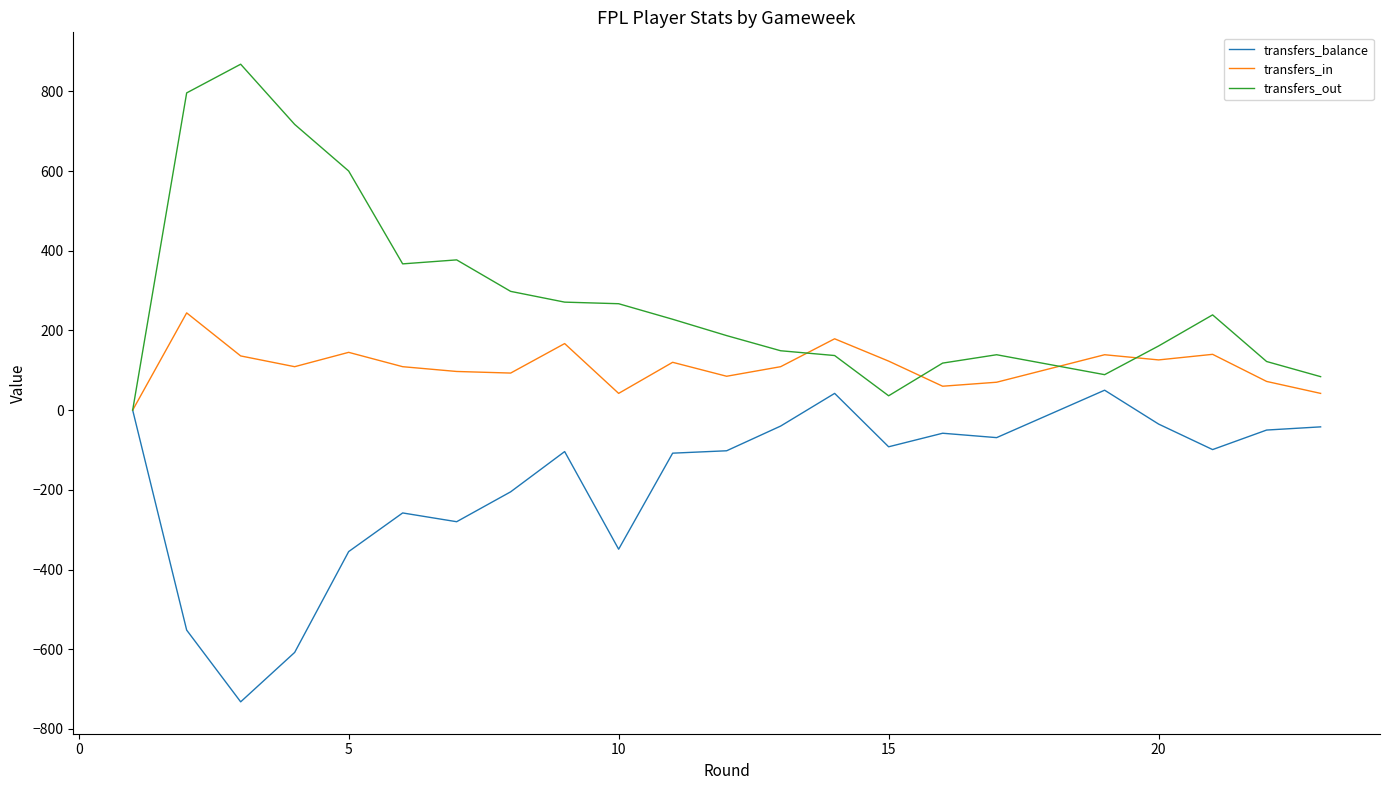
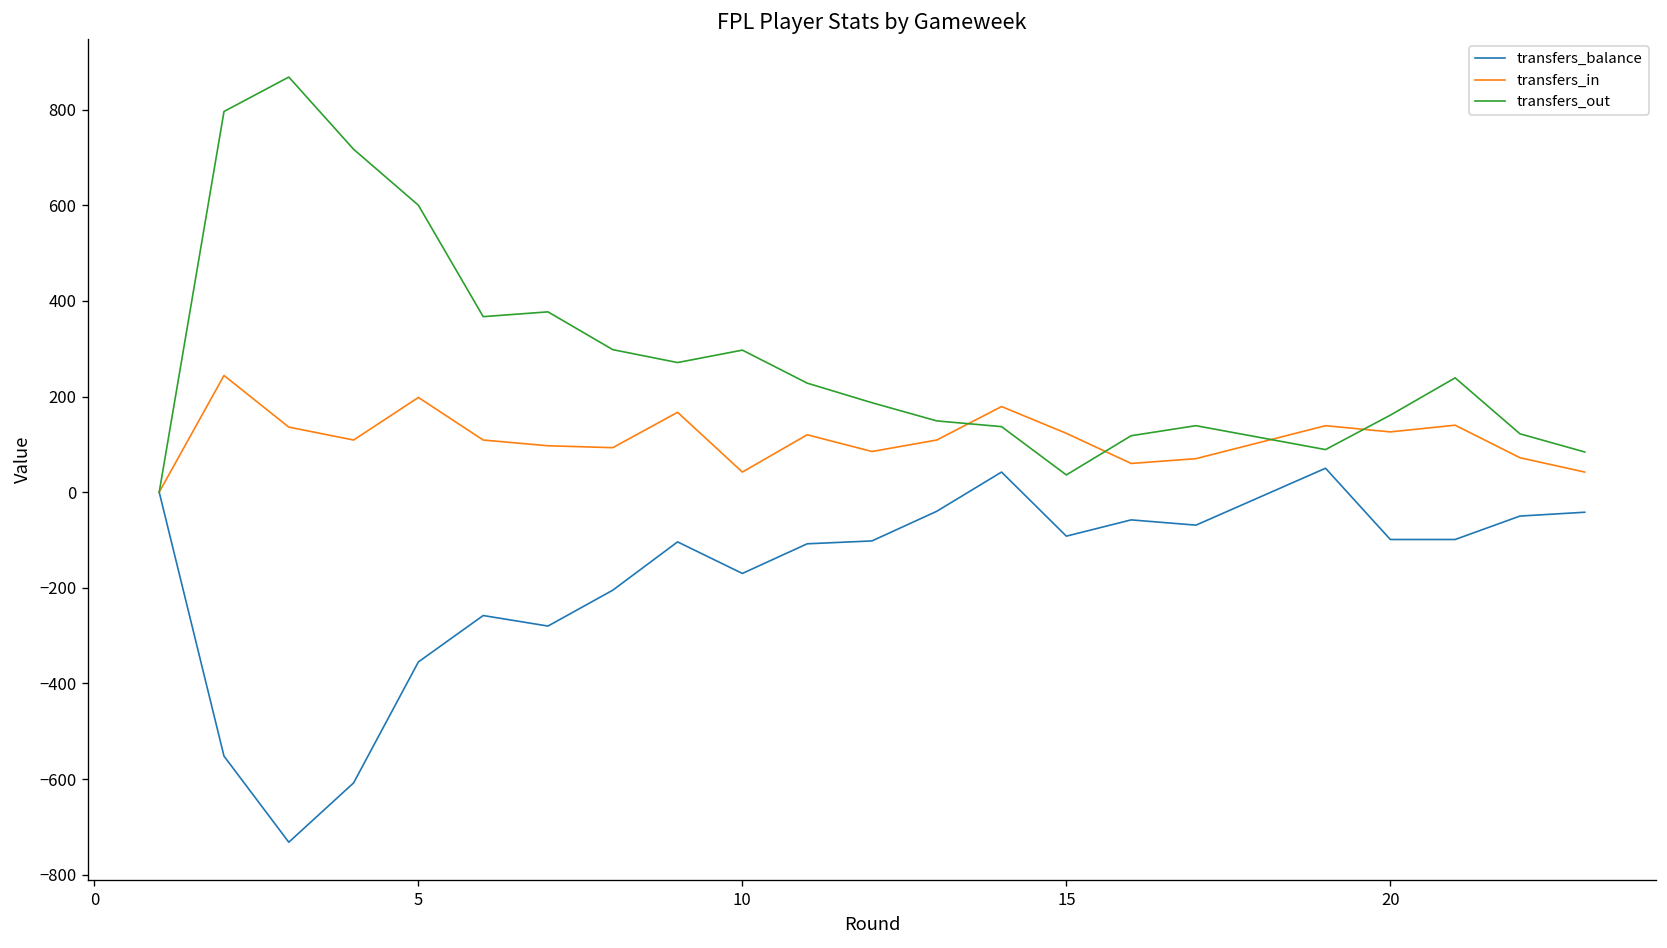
transfers_in, 5: 150 -> 200
transfers_balance, 10: -350 -> -170
transfers_out, 10: 270 -> 300
transfers_balance, 20: -40 -> -100
